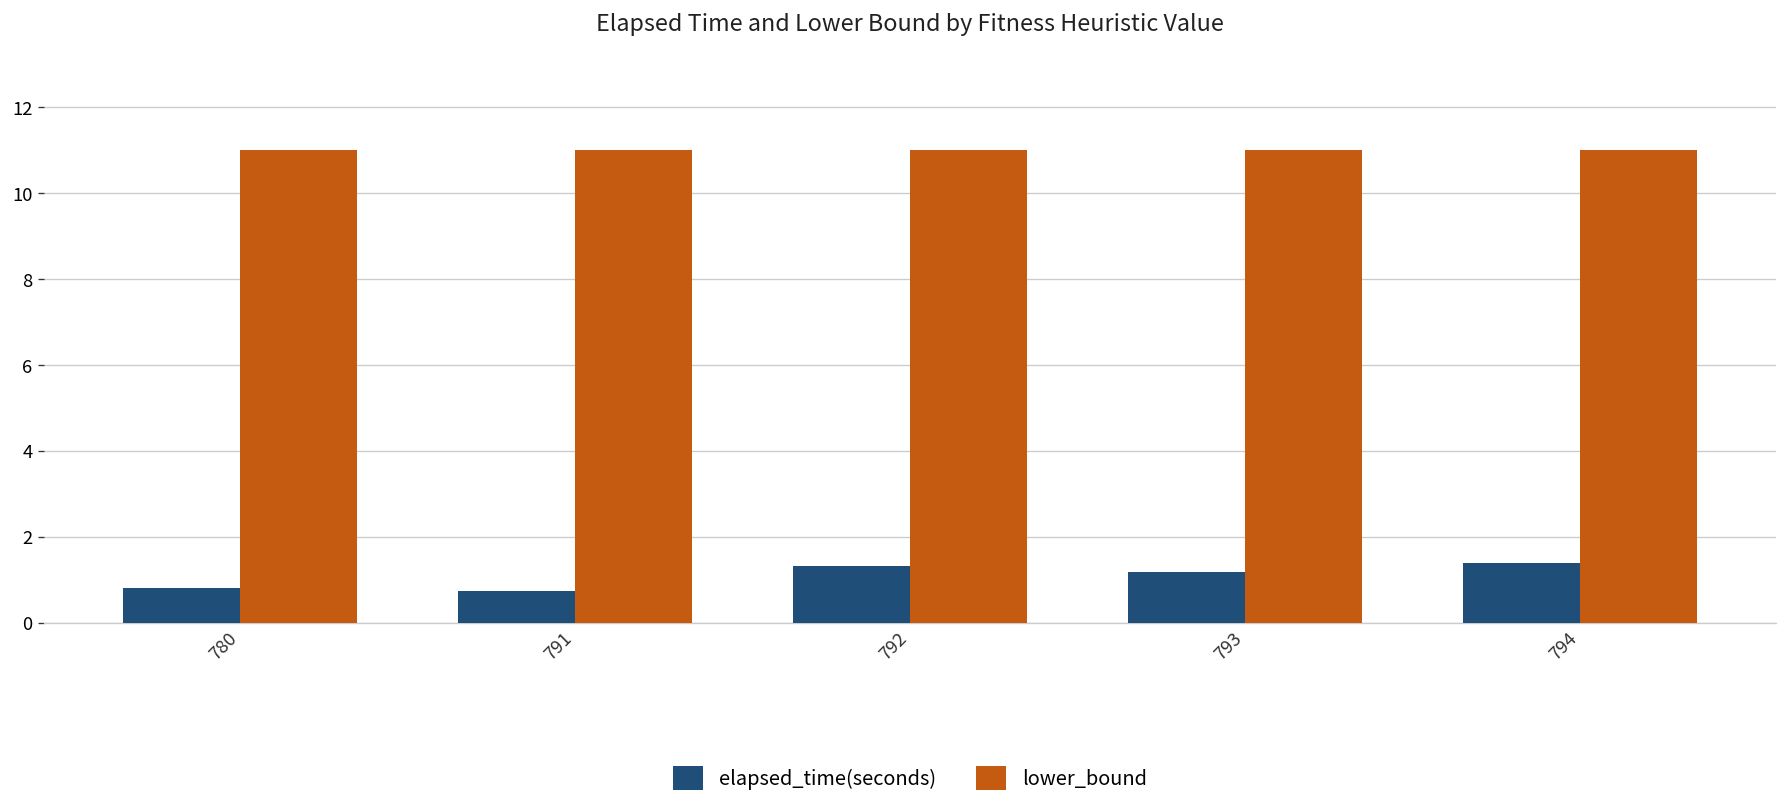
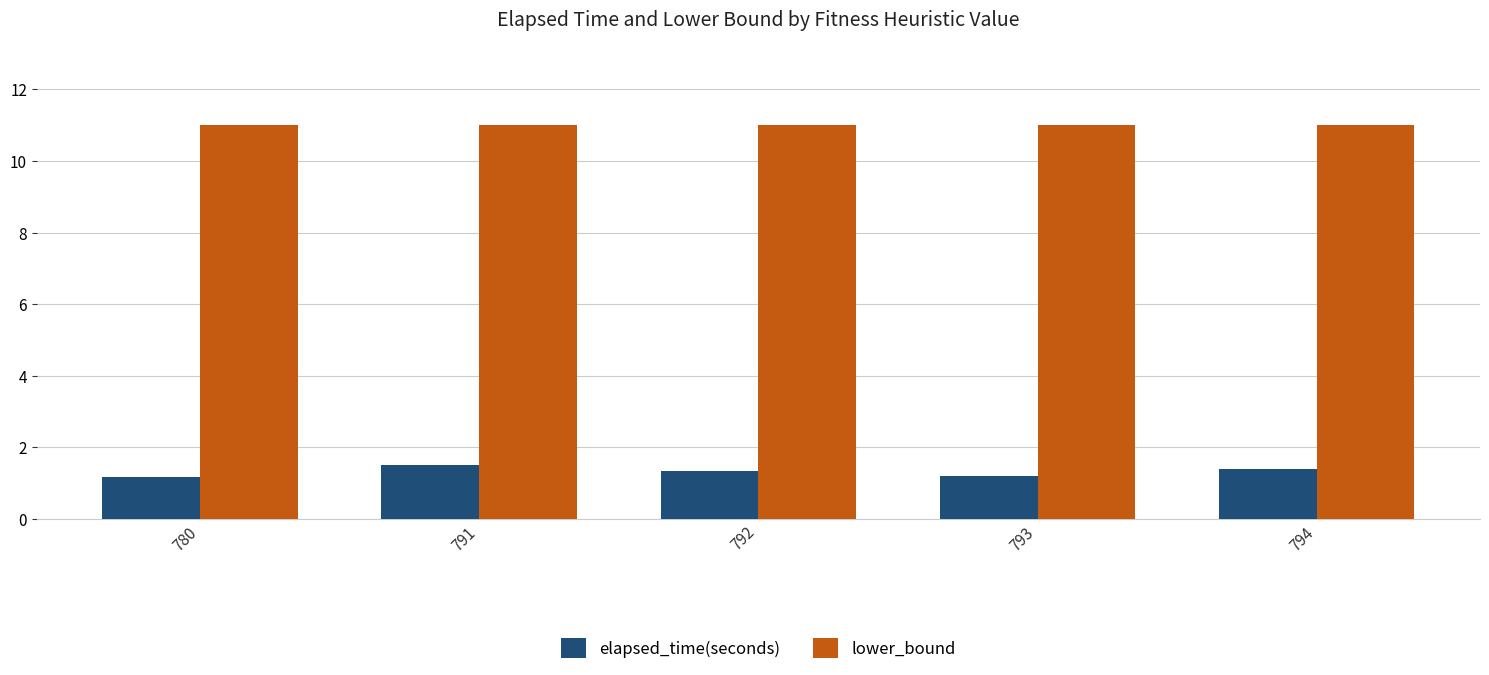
elapsed_time(seconds), 780: 0.8 -> 1.2
elapsed_time(seconds), 791: 0.7 -> 1.5
